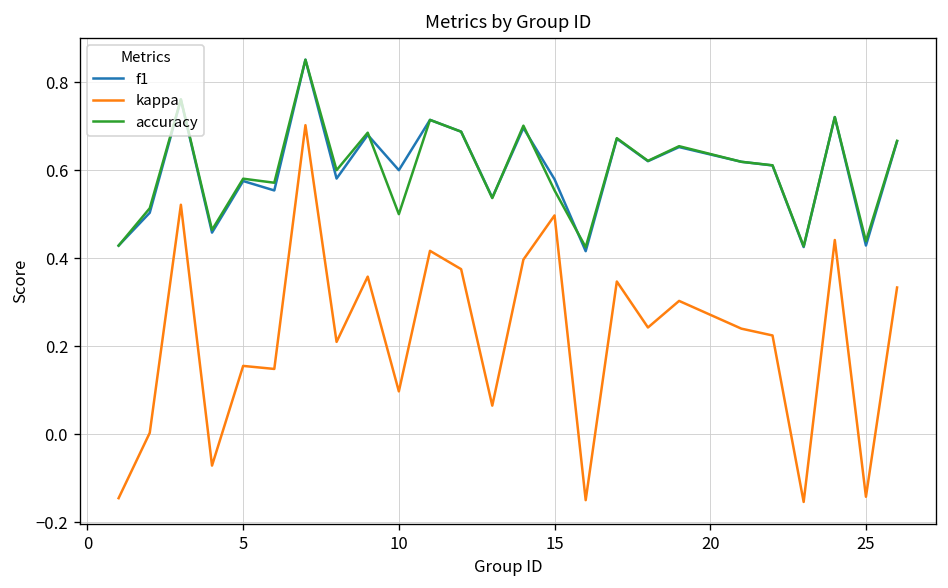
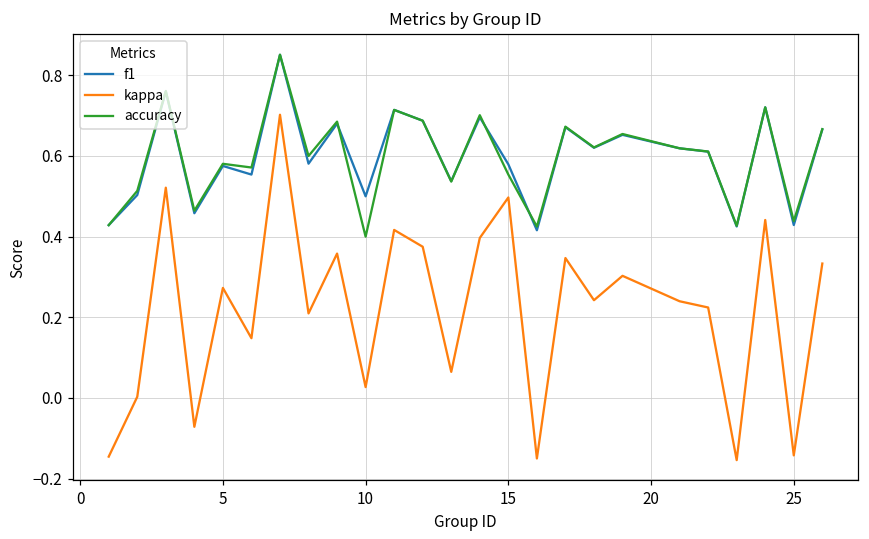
kappa, 5: 0.16 -> 0.27
f1, 10: 0.6 -> 0.5
kappa, 10: 0.10 -> 0.03
accuracy, 10: 0.5 -> 0.4
